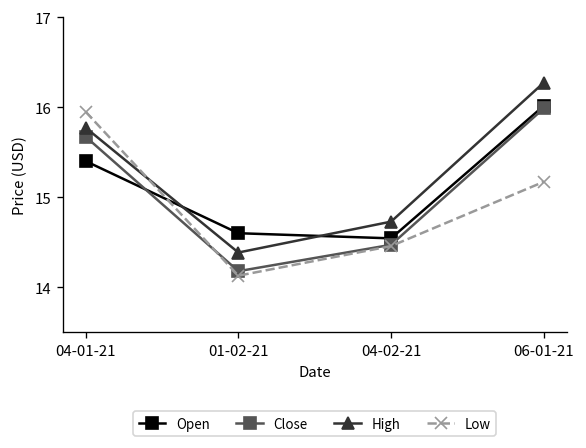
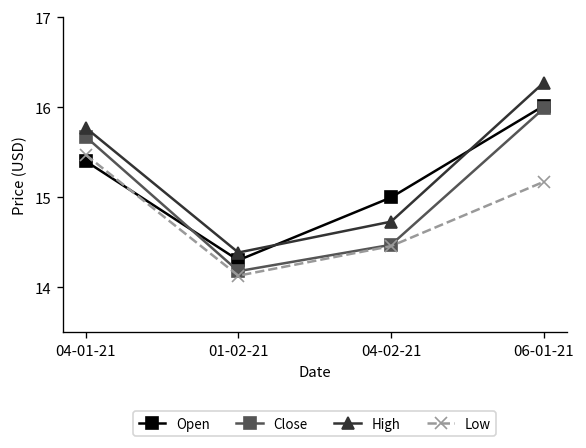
Low, 04-01-21: 15.9 -> 15.5
Open, 01-02-21: 14.6 -> 14.3
Open, 04-02-21: 14.5 -> 15.0
